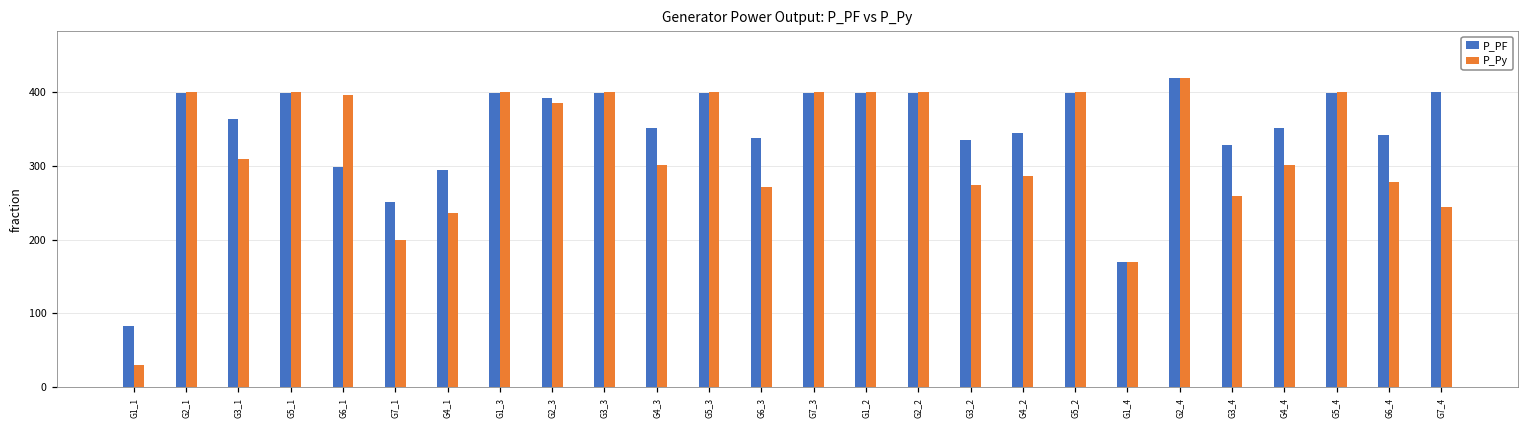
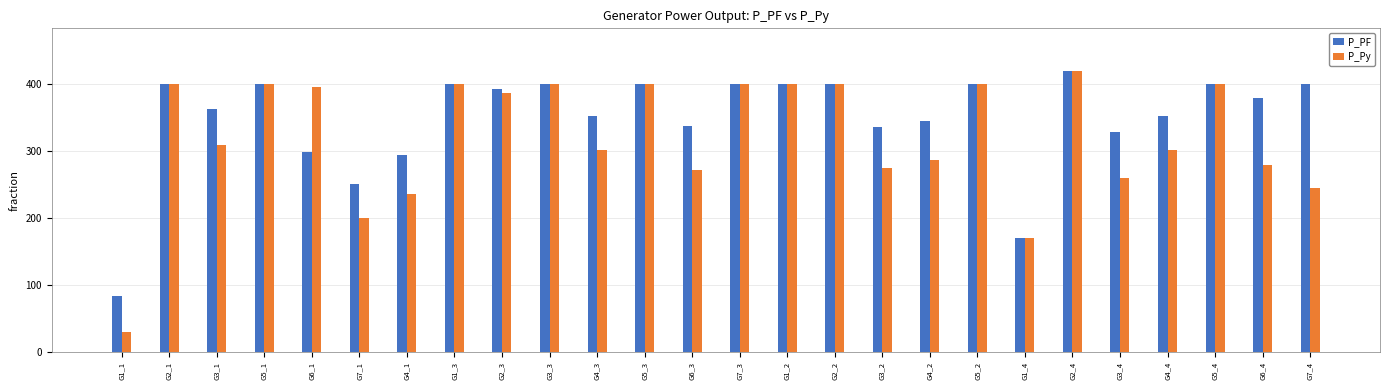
P_PF, G6_4: 340 -> 380
